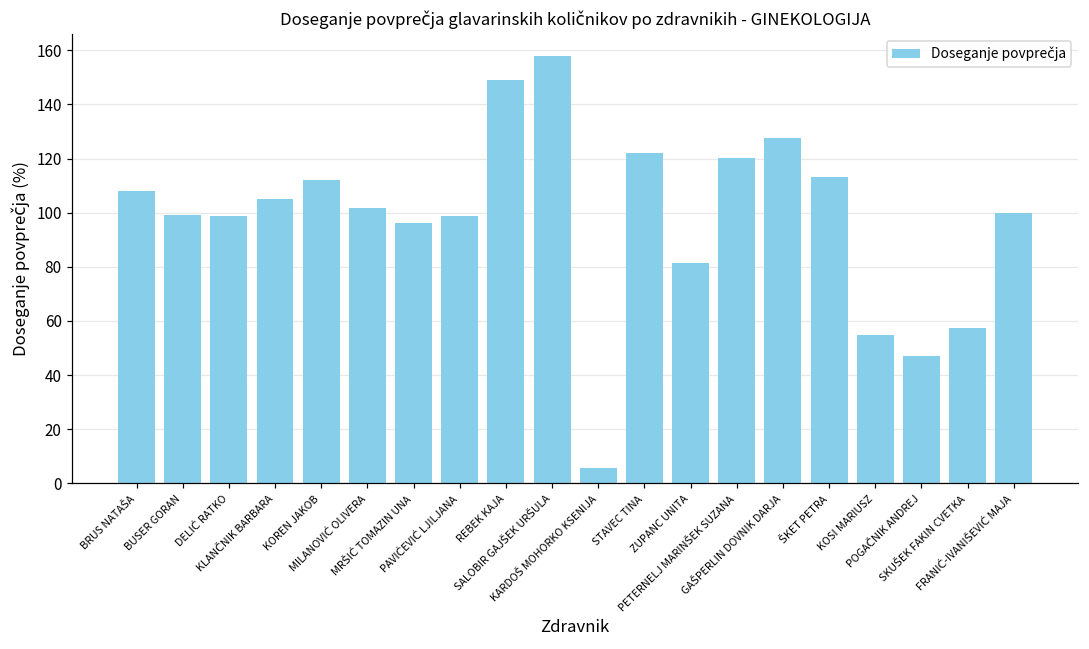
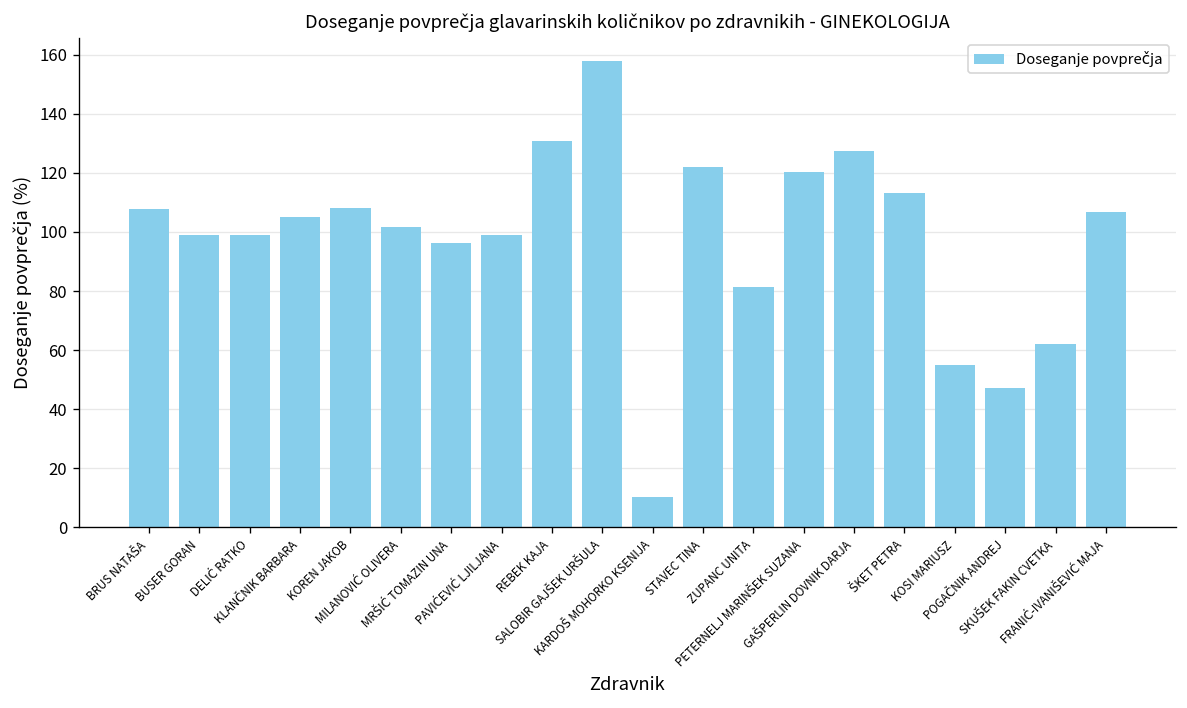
KOREN JAKOB: 112 -> 108
REBEK KAJA: 149 -> 131
KARDOŠ MOHORKO KSENIJA: 6 -> 10
SKUŠEK FAKIN CVETKA: 58 -> 62
FRANIĆ-IVANIŠEVIĆ MAJA: 100 -> 107
